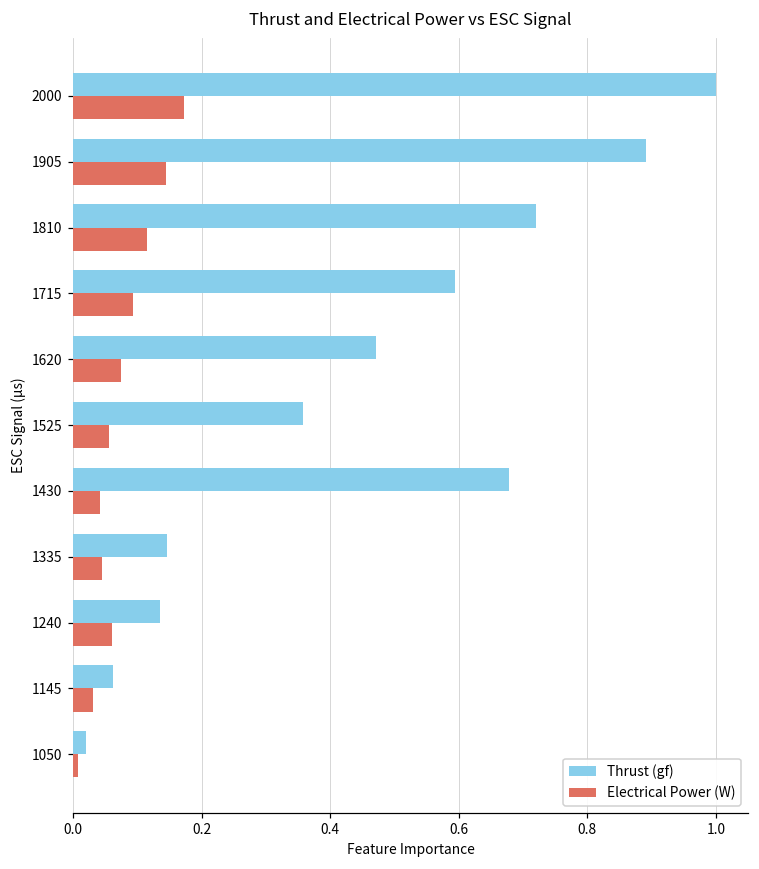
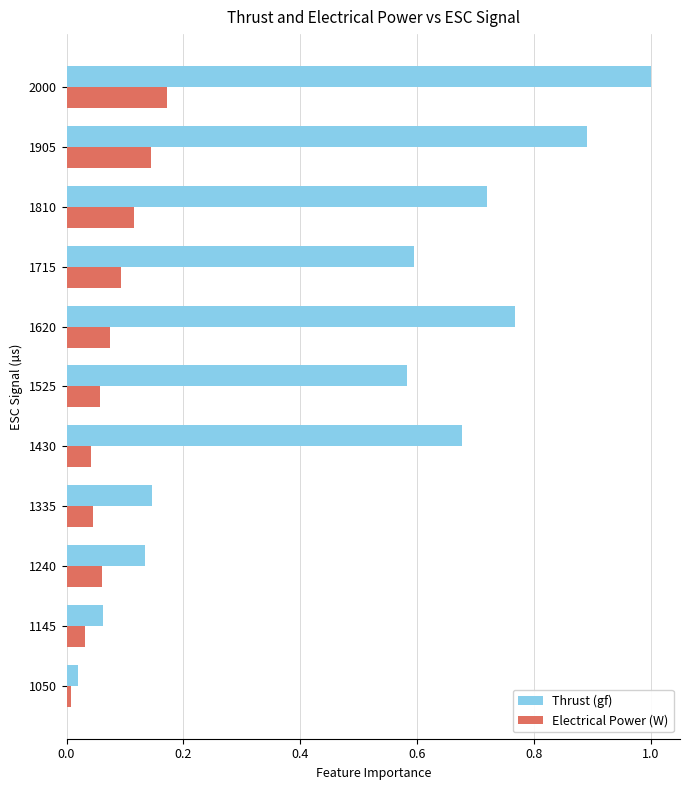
Thrust (gf), 1620: 0.47 -> 0.77
Thrust (gf), 1525: 0.36 -> 0.58
